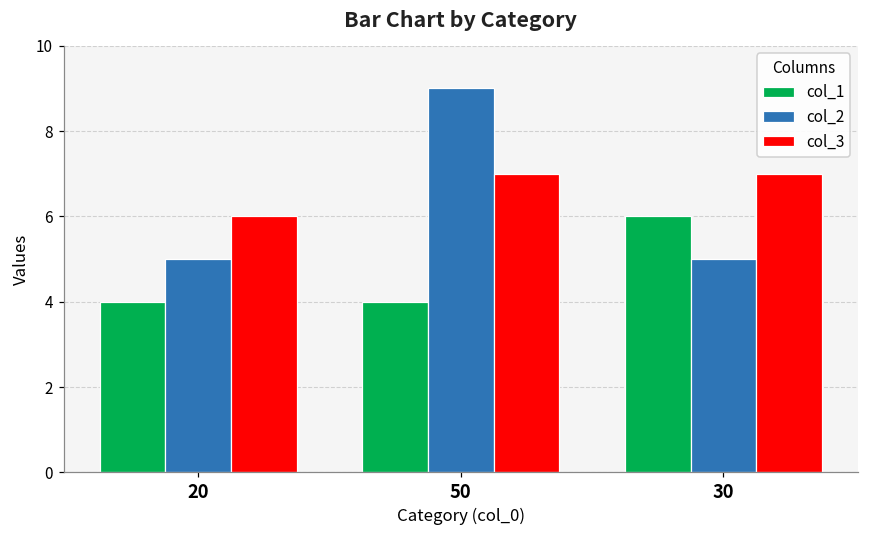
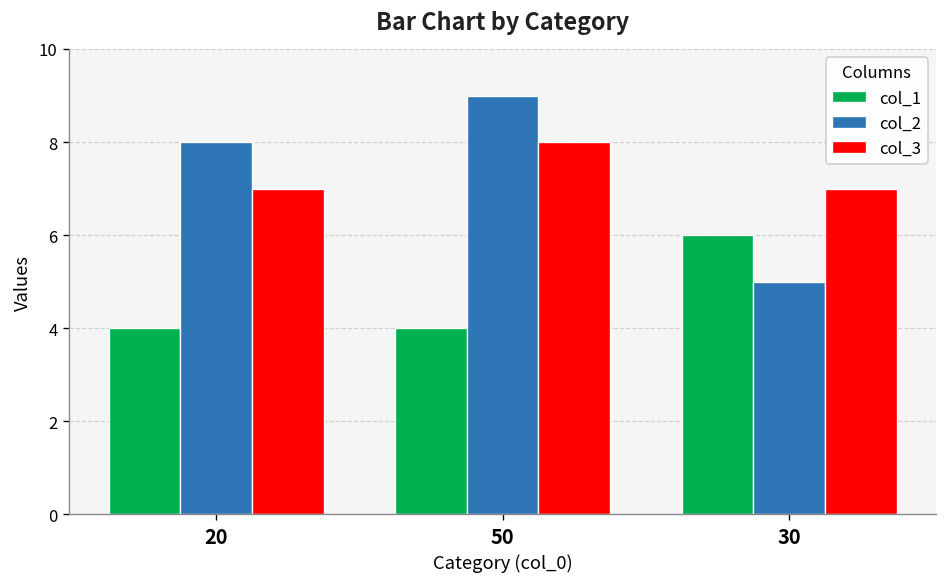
col_2, 20: 5 -> 8
col_3, 20: 6 -> 7
col_3, 50: 7 -> 8
